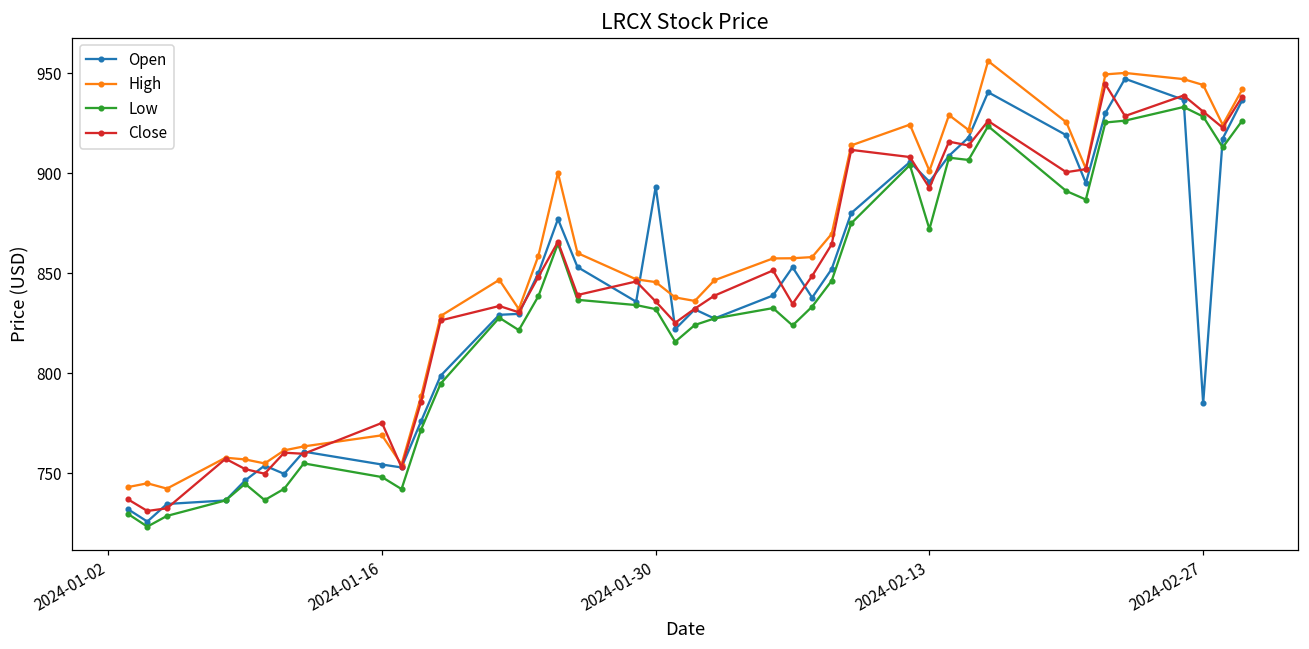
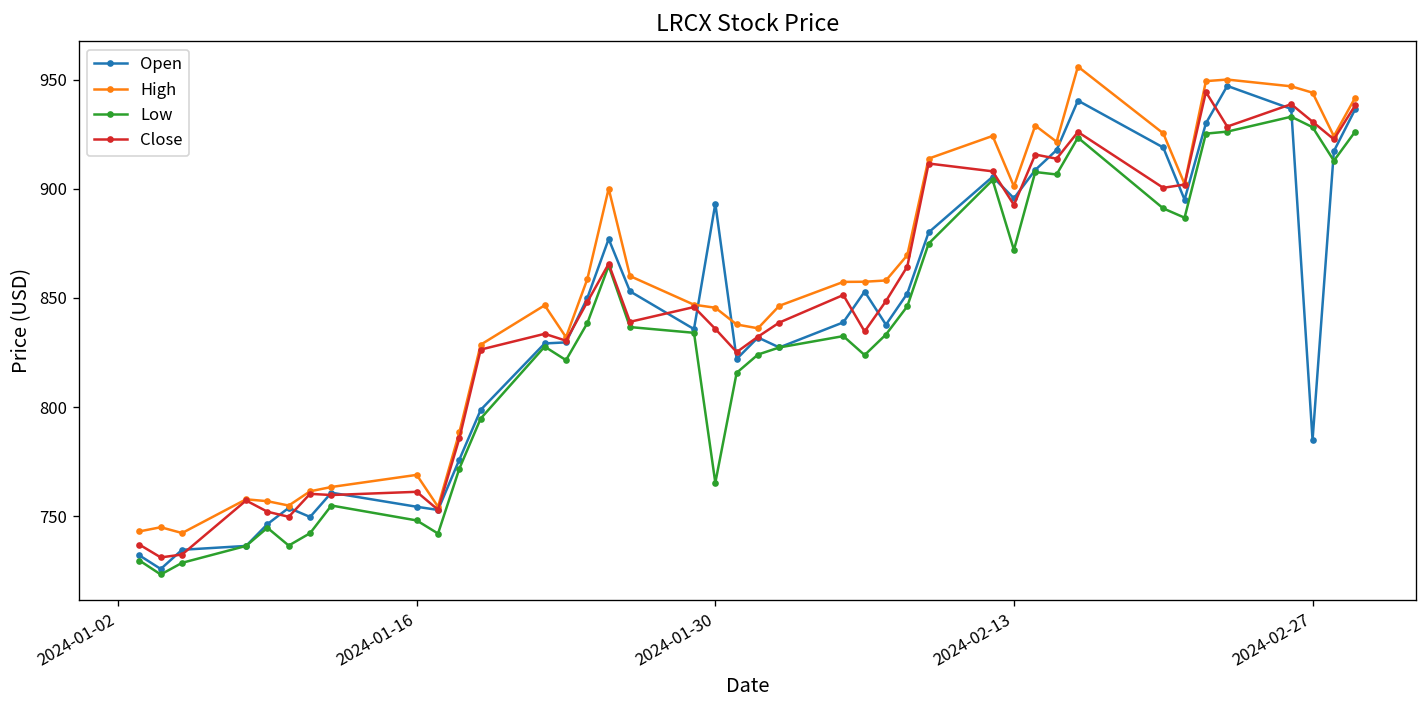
Close, 2024-01-16: 775 -> 761
Low, 2024-01-30: 832 -> 765
